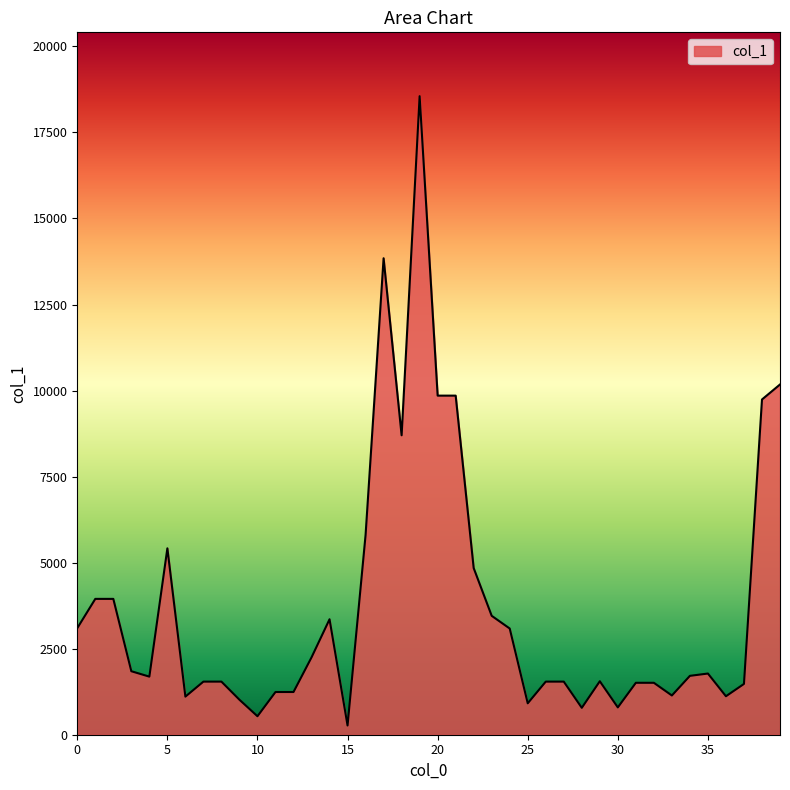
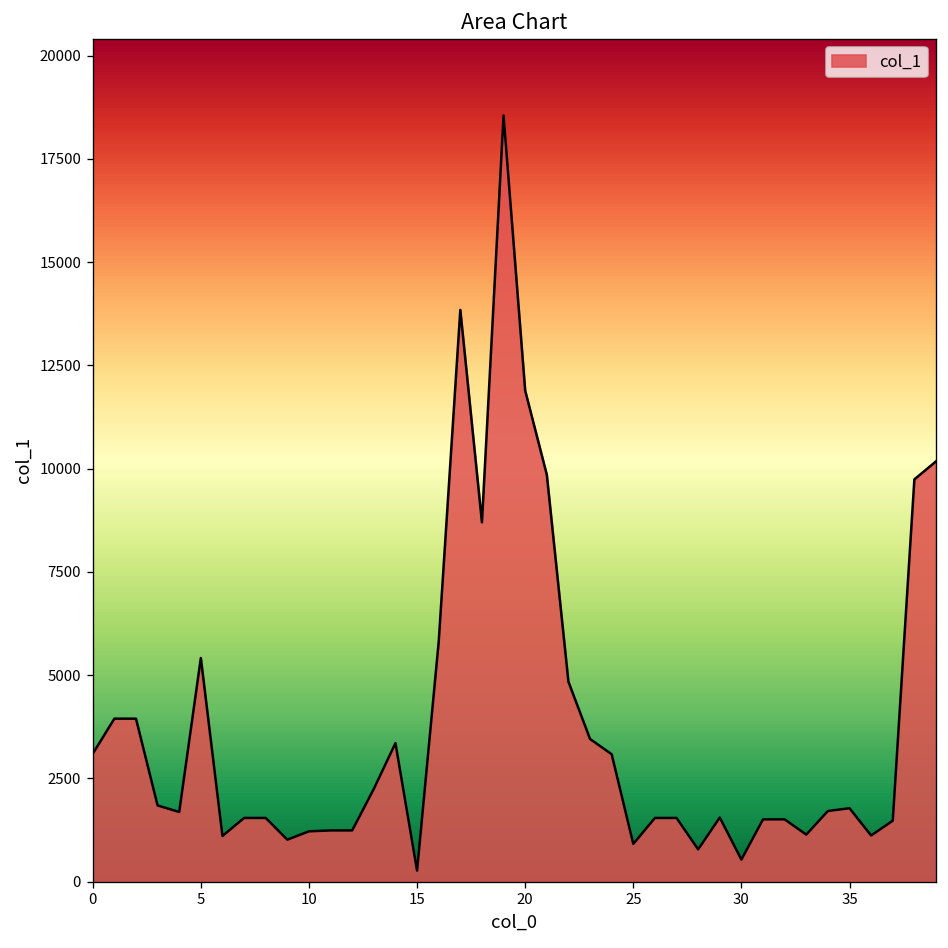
10: 500 -> 1200
20: 9900 -> 11900
30: 800 -> 500
